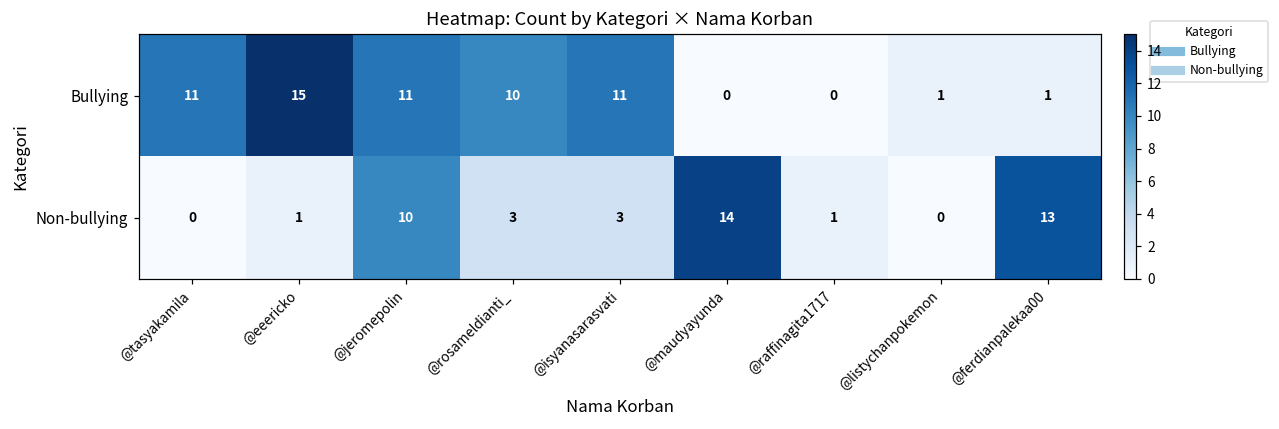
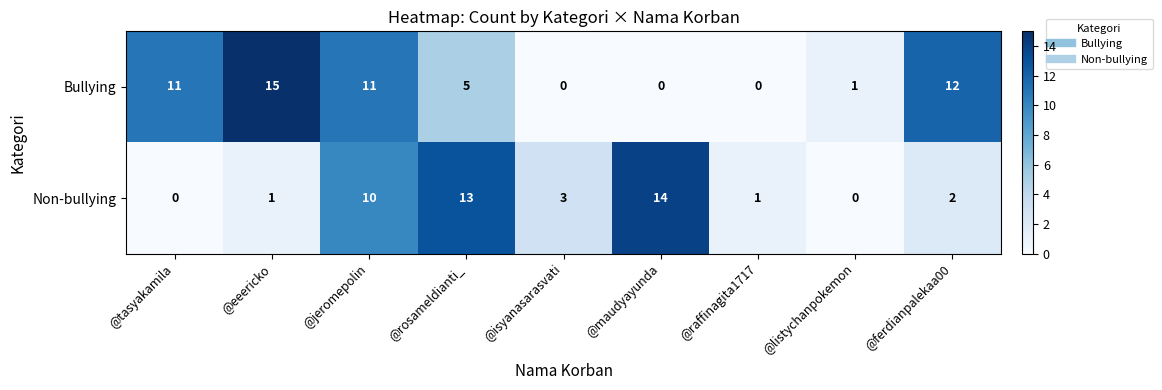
Bullying, @rosameldianti_: 10 -> 5
Bullying, @isyanasarasvati: 11 -> 0
Bullying, @ferdianpalekaa00: 1 -> 12
Non-bullying, @rosameldianti_: 3 -> 13
Non-bullying, @ferdianpalekaa00: 13 -> 2
